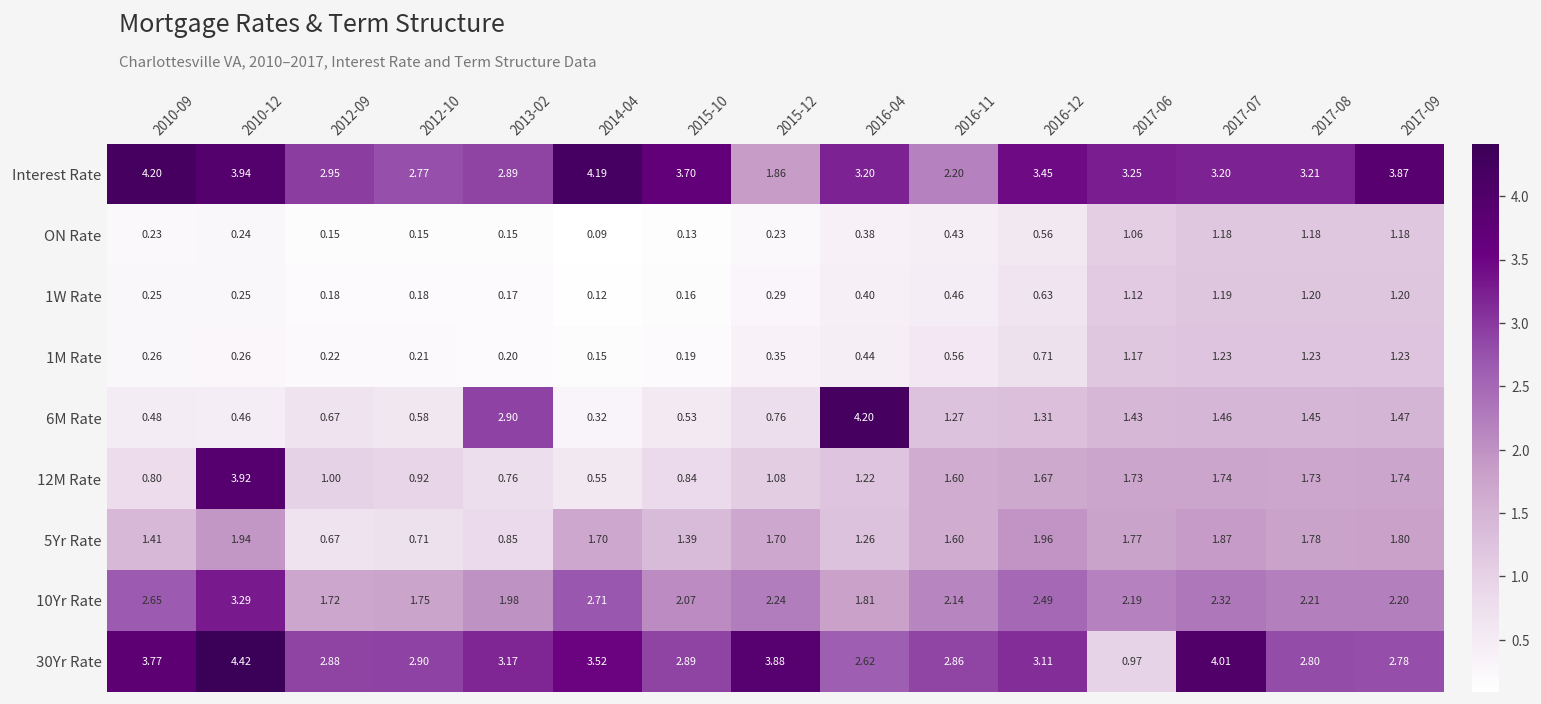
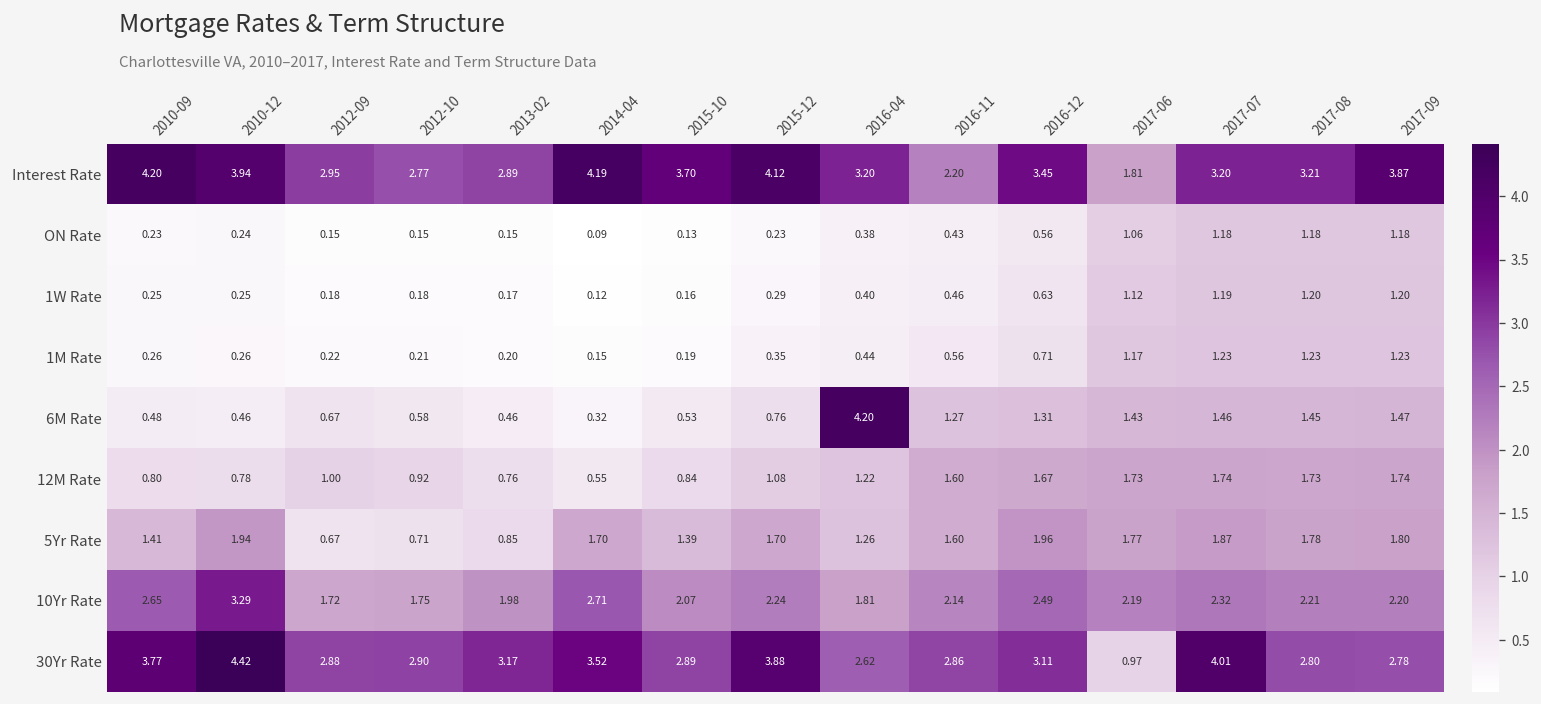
Interest Rate, 2015-12: 1.86 -> 4.12
Interest Rate, 2017-06: 3.25 -> 1.81
6M Rate, 2013-02: 2.90 -> 0.46
12M Rate, 2010-12: 3.92 -> 0.78
